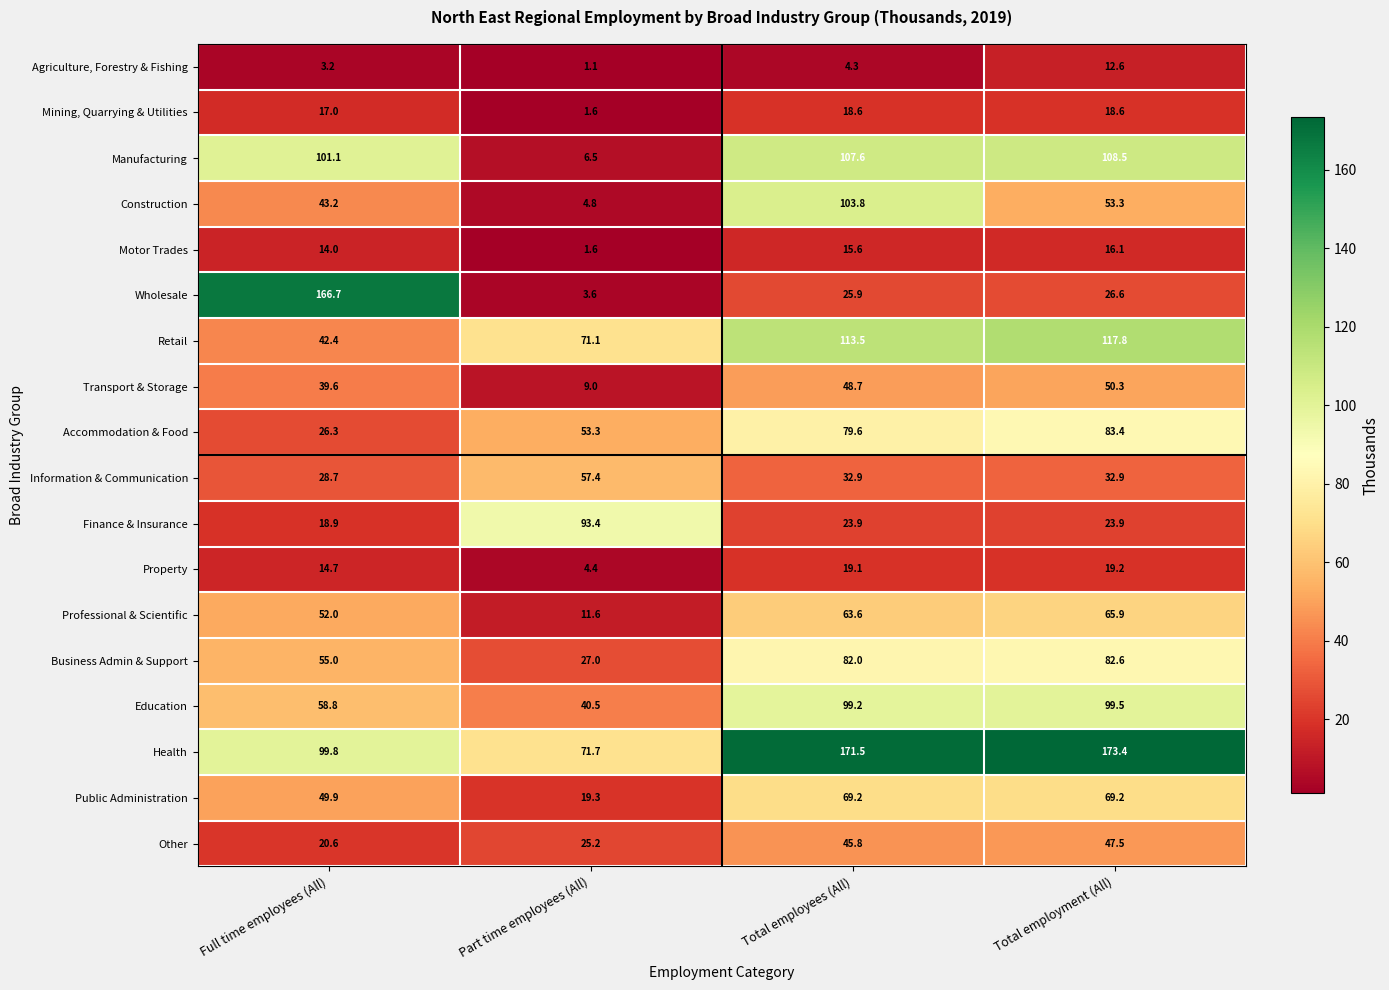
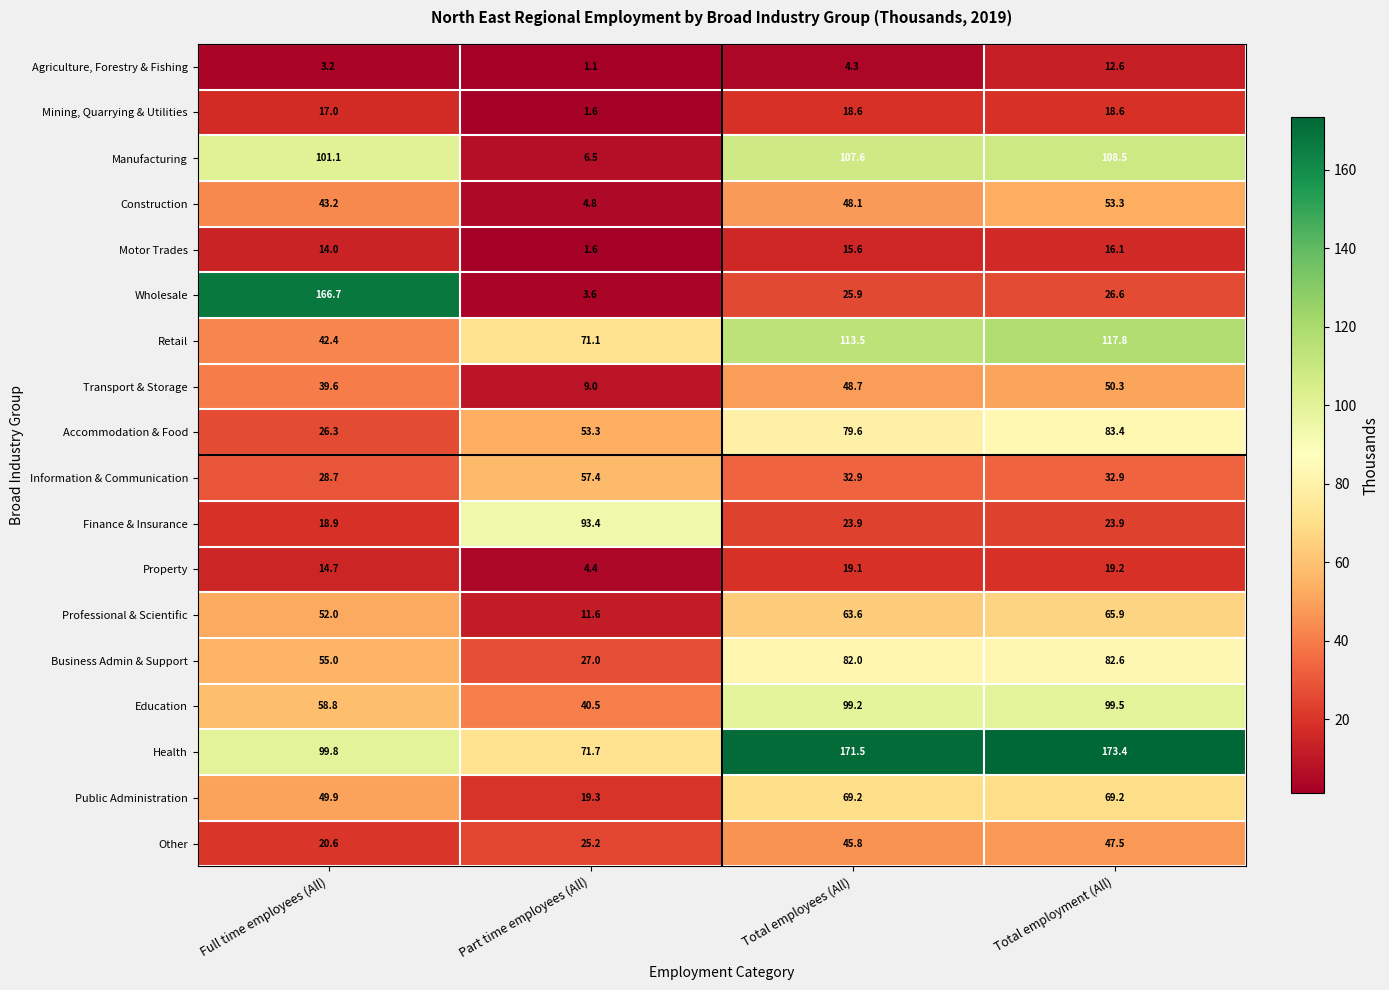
Construction, Total employees (All): 103.8 -> 48.1
